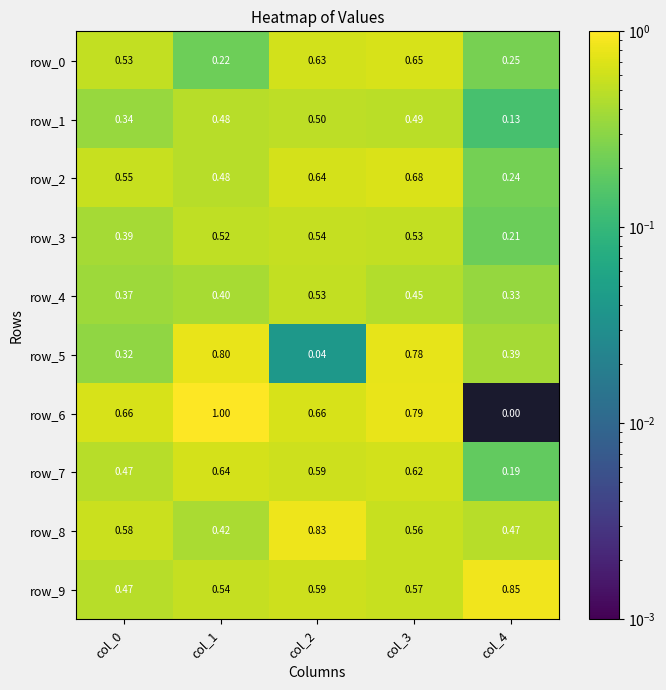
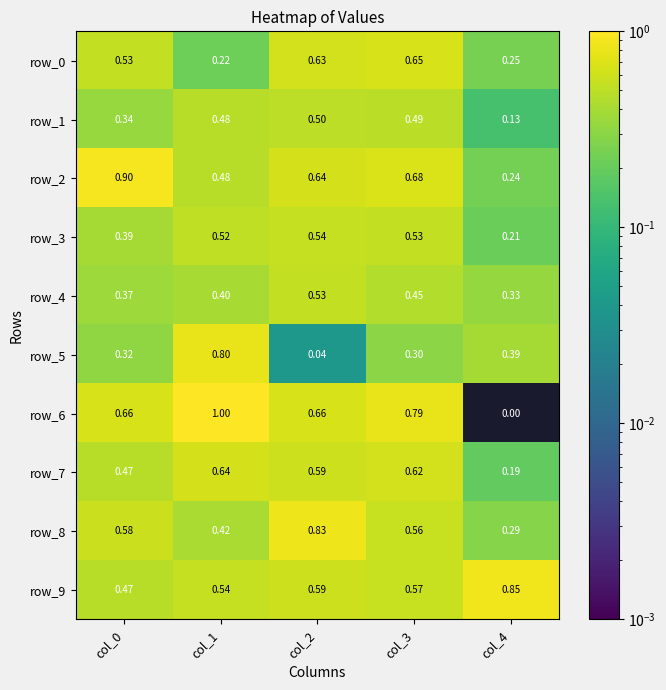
row_2, col_0: 0.55 -> 0.90
row_5, col_3: 0.78 -> 0.30
row_8, col_4: 0.47 -> 0.29
